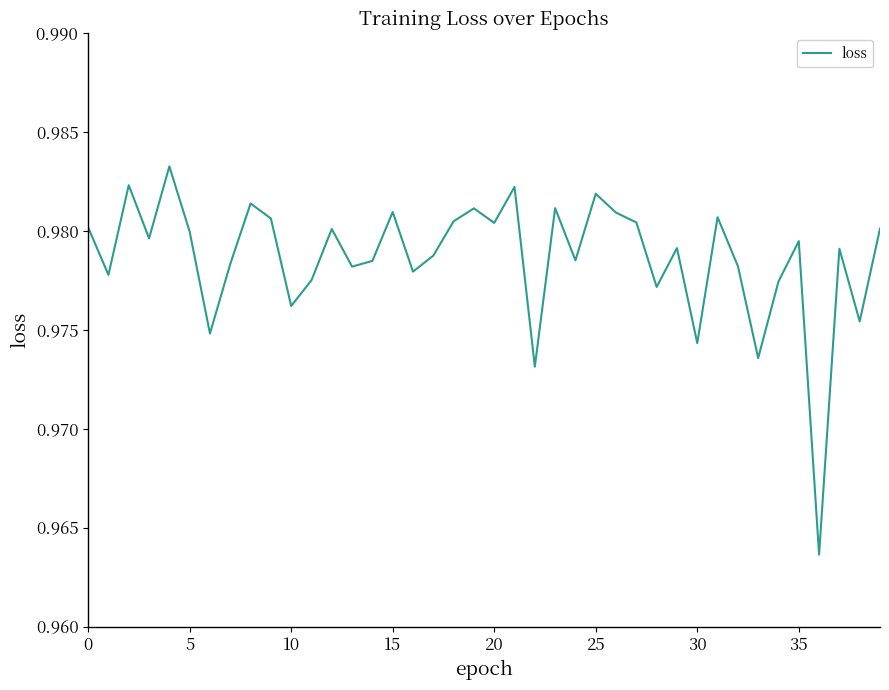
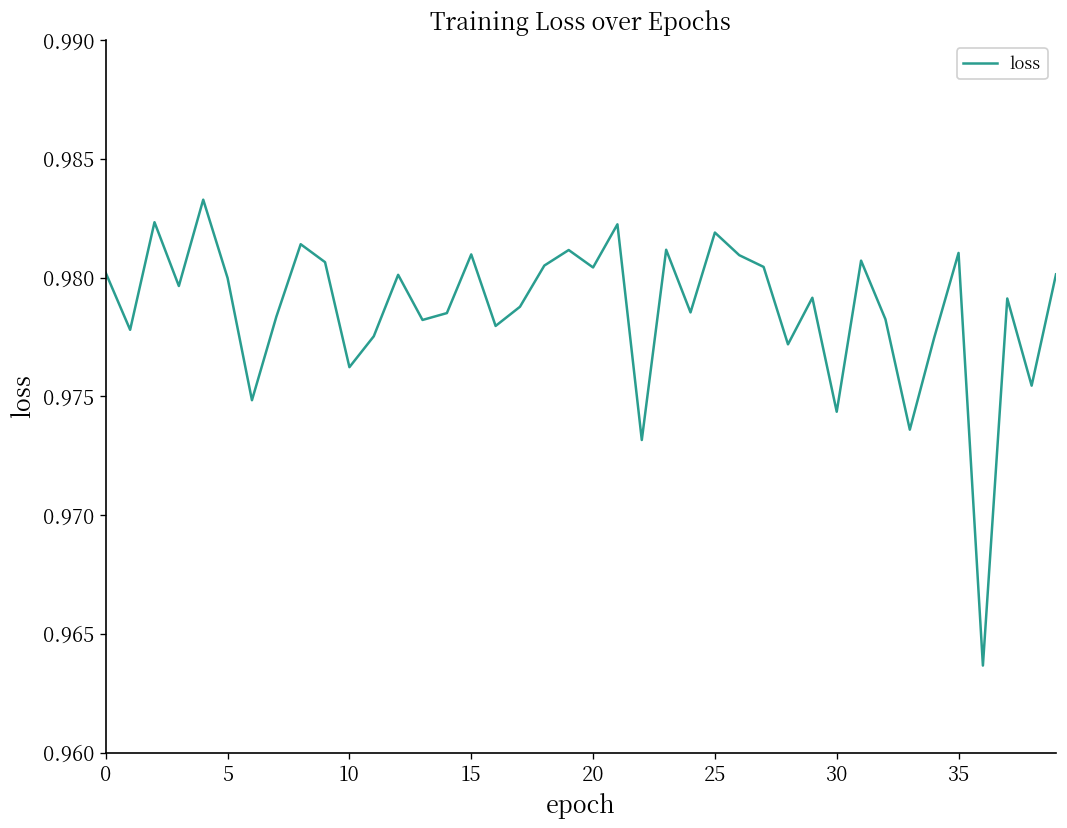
35: 0.9795 -> 0.9810
